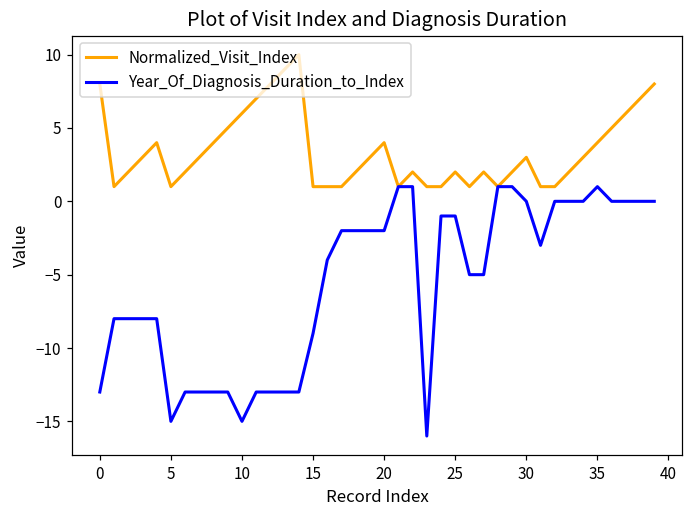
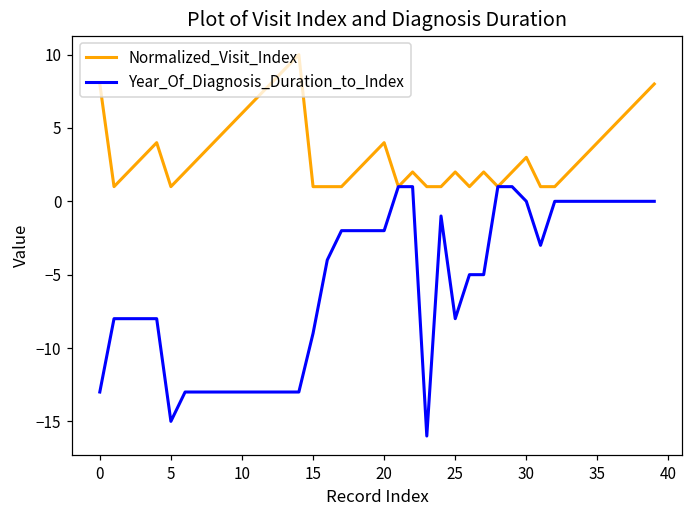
Year_Of_Diagnosis_Duration_to_Index, 10: -15 -> -13
Year_Of_Diagnosis_Duration_to_Index, 25: -1 -> -8
Year_Of_Diagnosis_Duration_to_Index, 35: 1 -> 0
